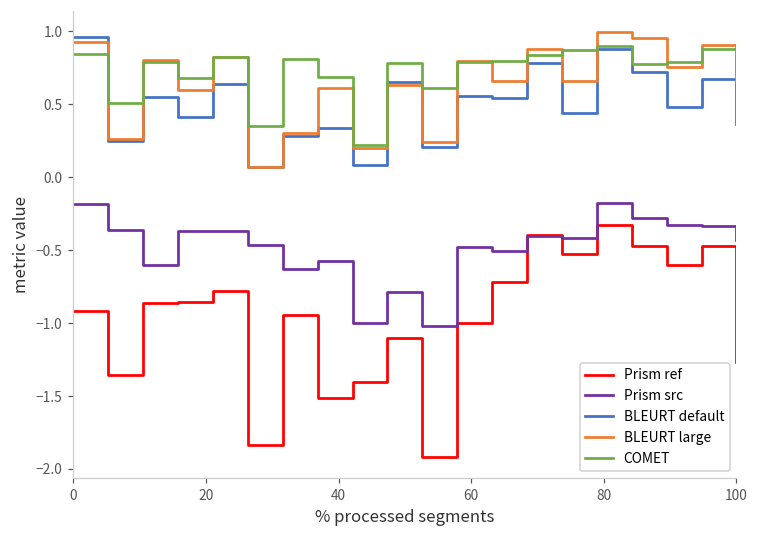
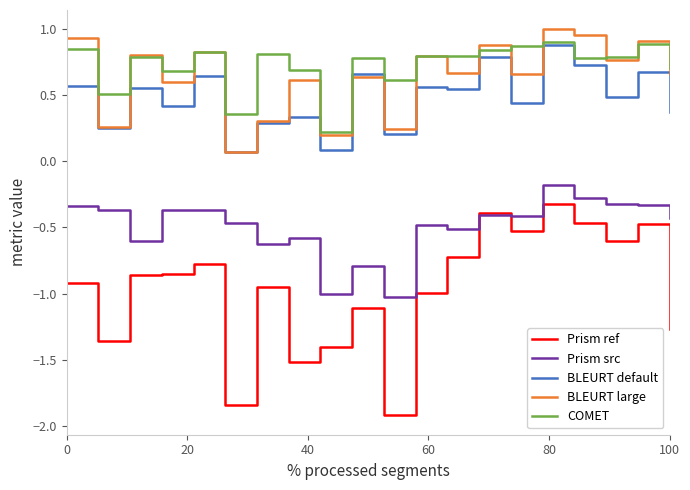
Prism src, 0: -0.18 -> -0.34
BLEURT default, 0: 0.96 -> 0.56
